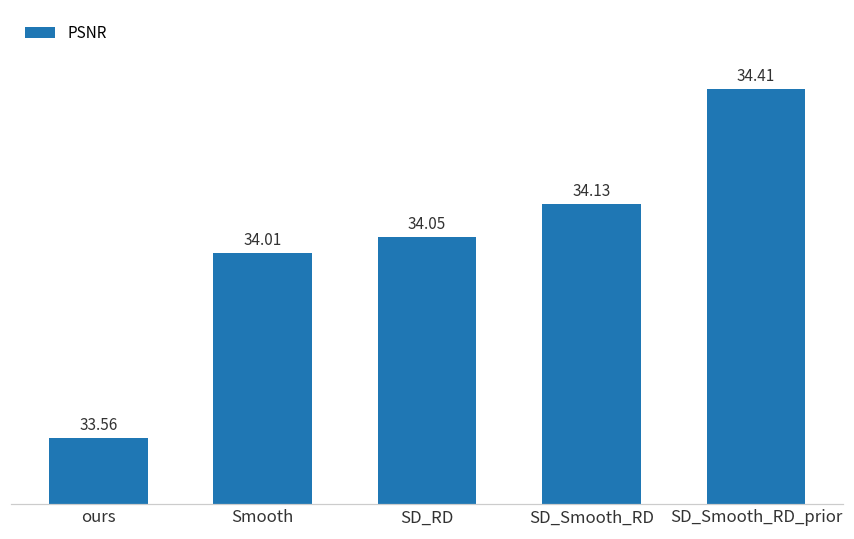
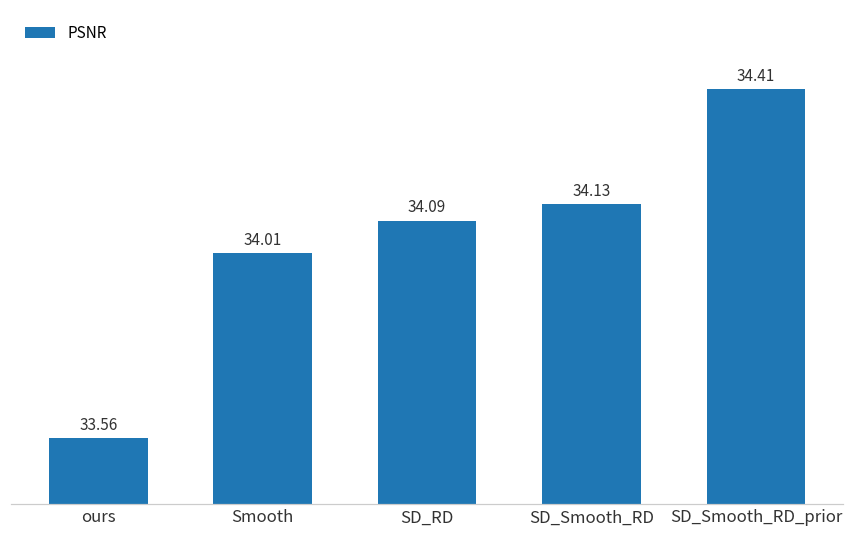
SD_RD: 34.05 -> 34.09
